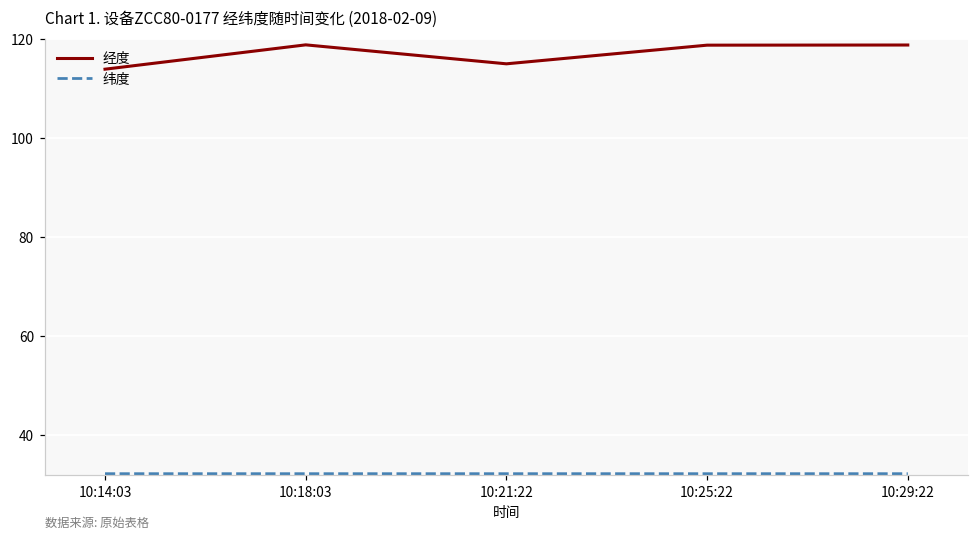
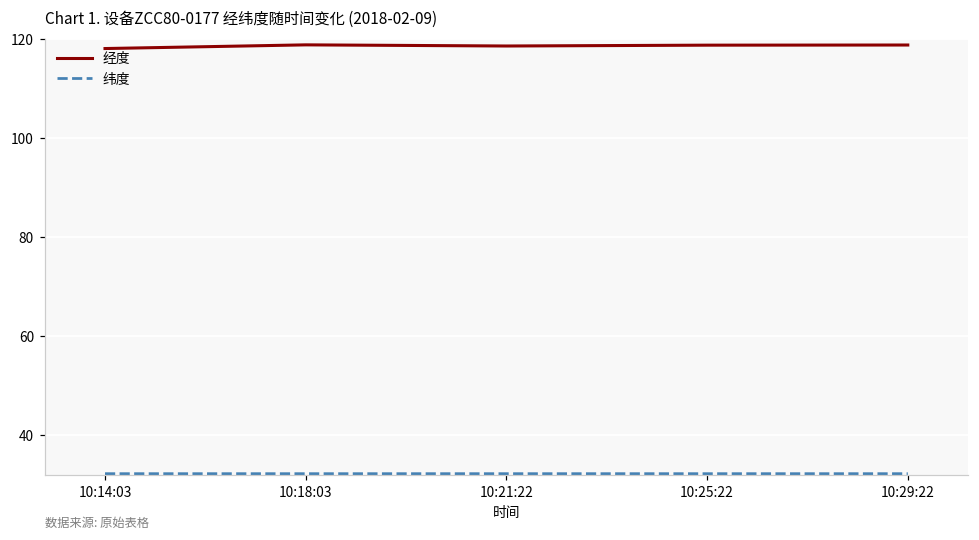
经度, 10:14:03: 114 -> 118
经度, 10:21:22: 115 -> 119
